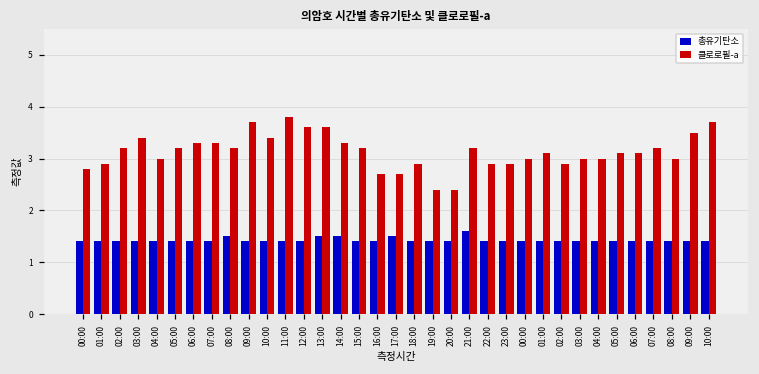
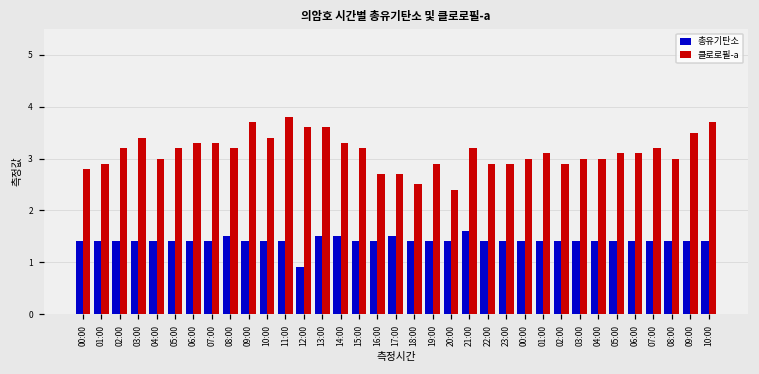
총유기탄소, 12:00: 1.4 -> 0.9
클로로필-a, 18:00: 2.9 -> 2.5
클로로필-a, 19:00: 2.4 -> 2.9
